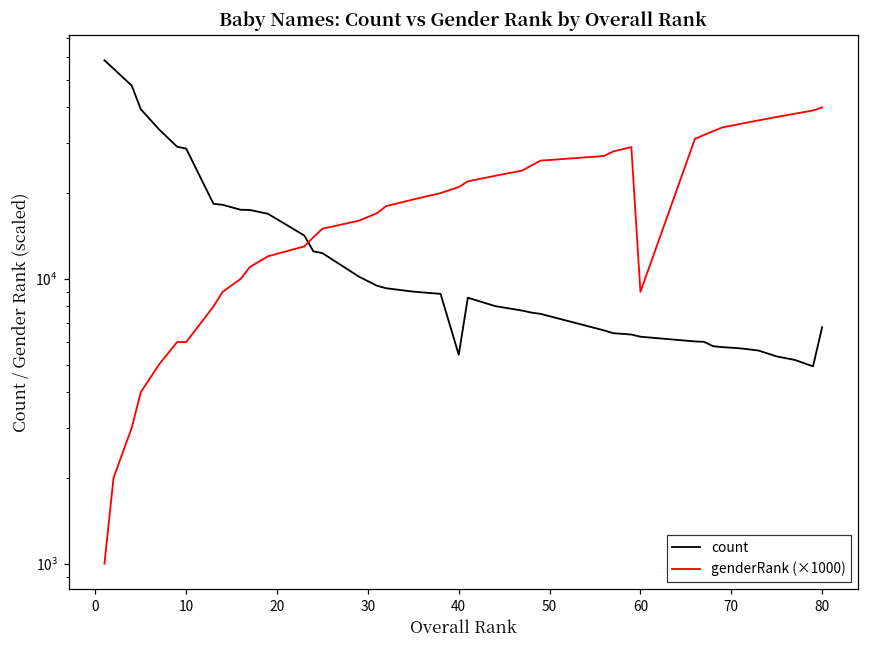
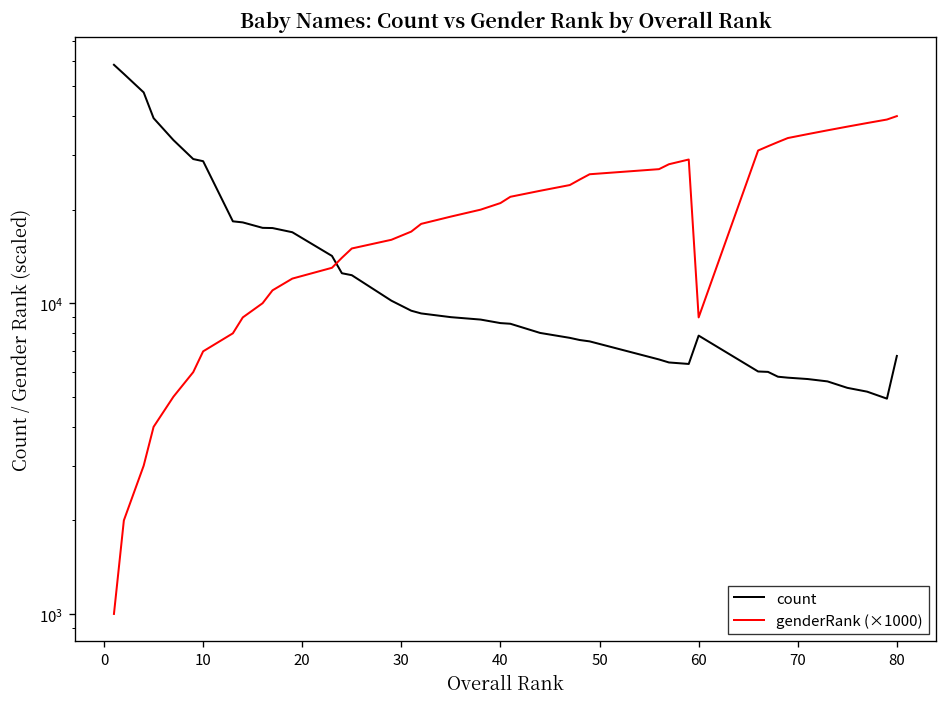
genderRank (×1000), 10: 6000 -> 7000
count, 40: 5400 -> 8600
count, 60: 6300 -> 7900
